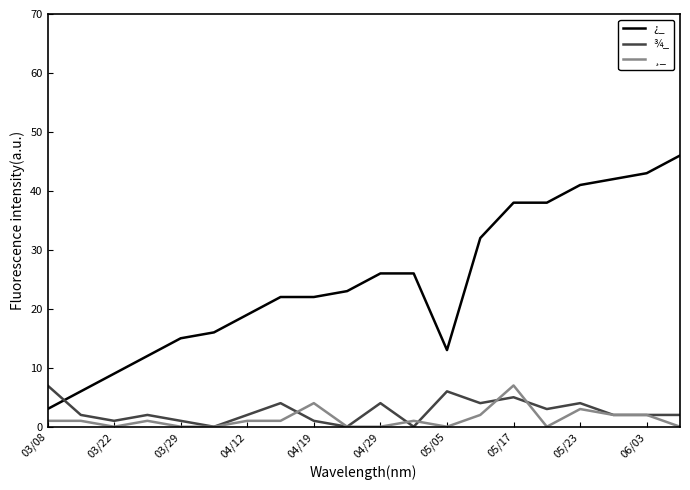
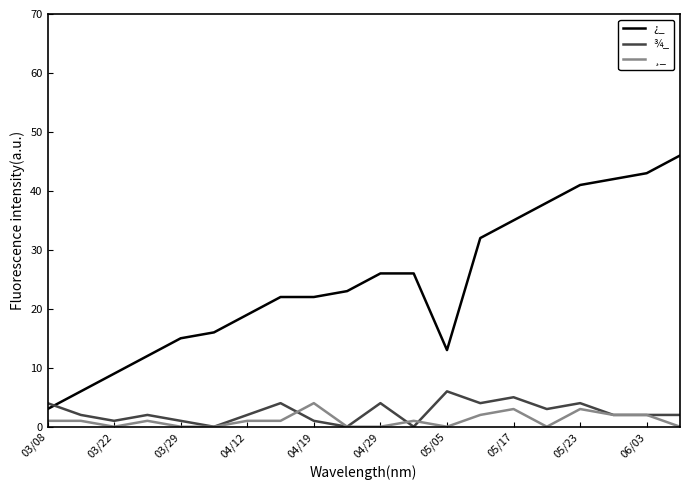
¾_, 03/08: 7 -> 4
¿_, 05/17: 38 -> 35
¸_, 05/17: 7 -> 3
